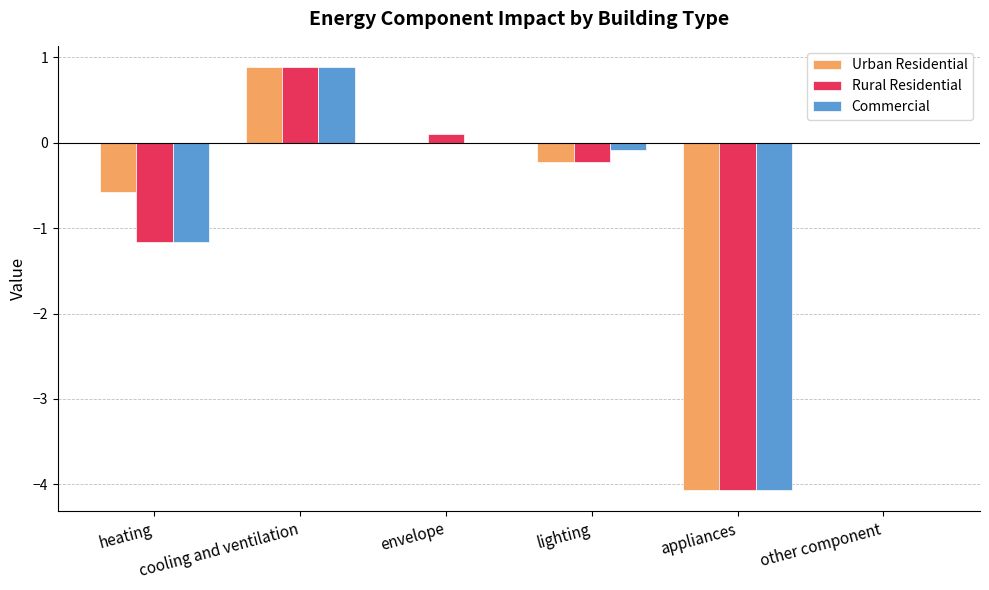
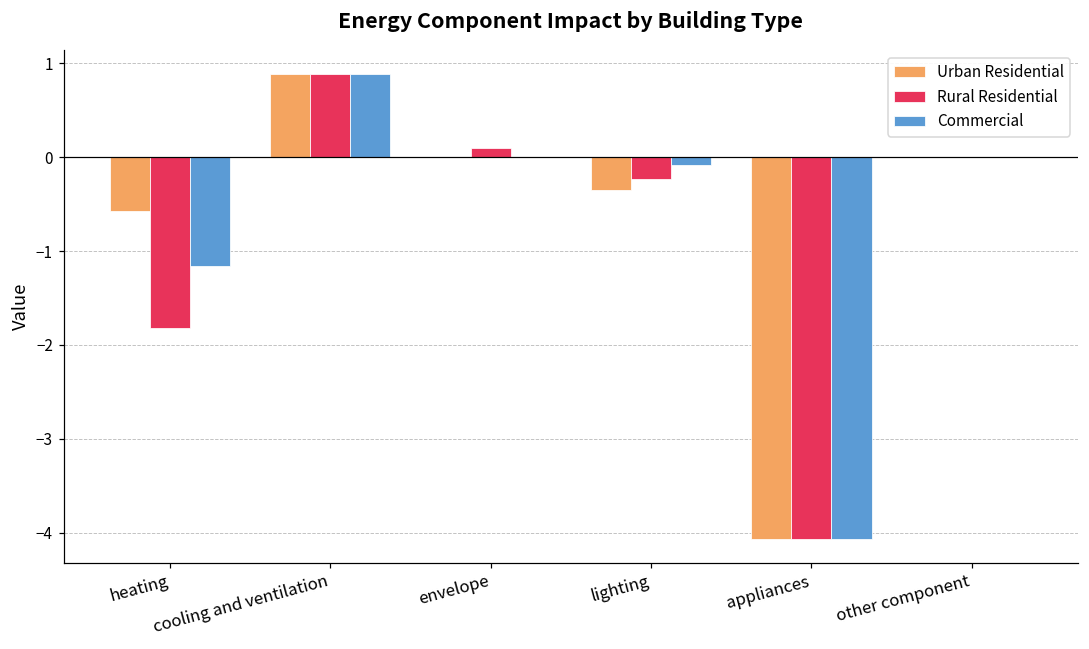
Rural Residential, heating: -1.2 -> -1.8
Urban Residential, lighting: -0.2 -> -0.4
